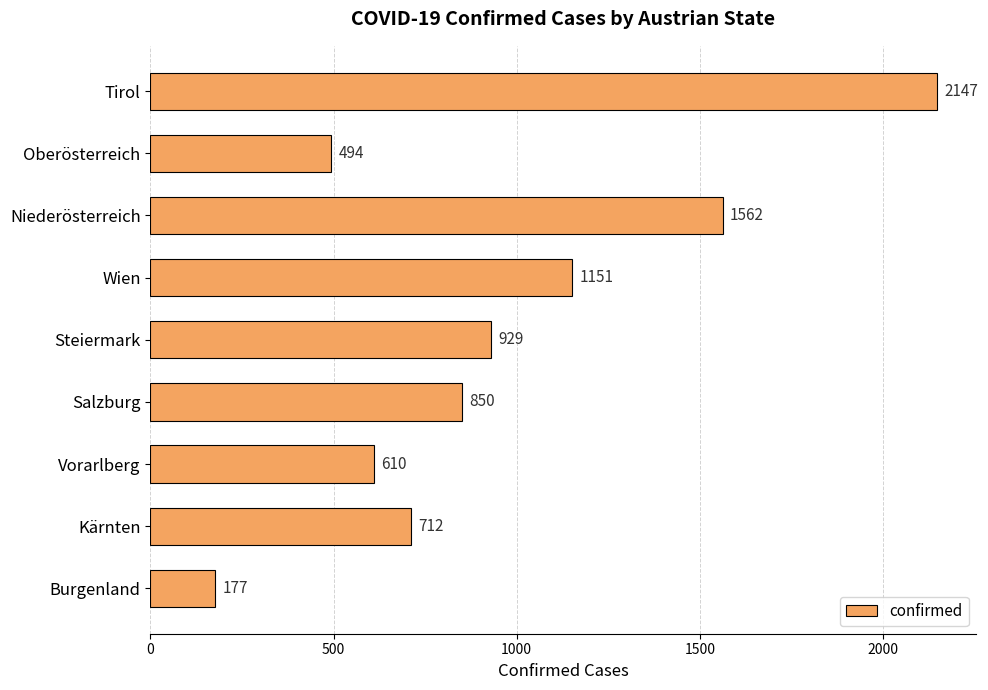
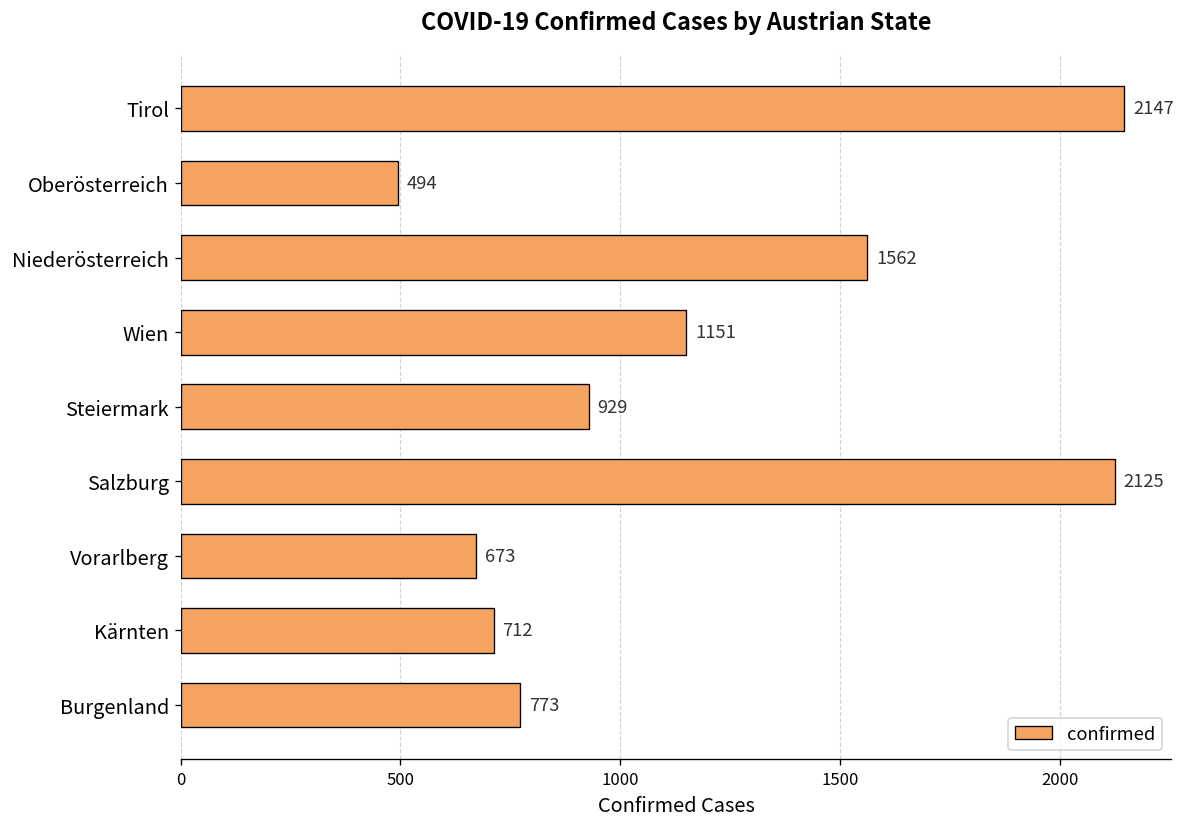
Salzburg: 850 -> 2125
Vorarlberg: 610 -> 673
Burgenland: 177 -> 773
